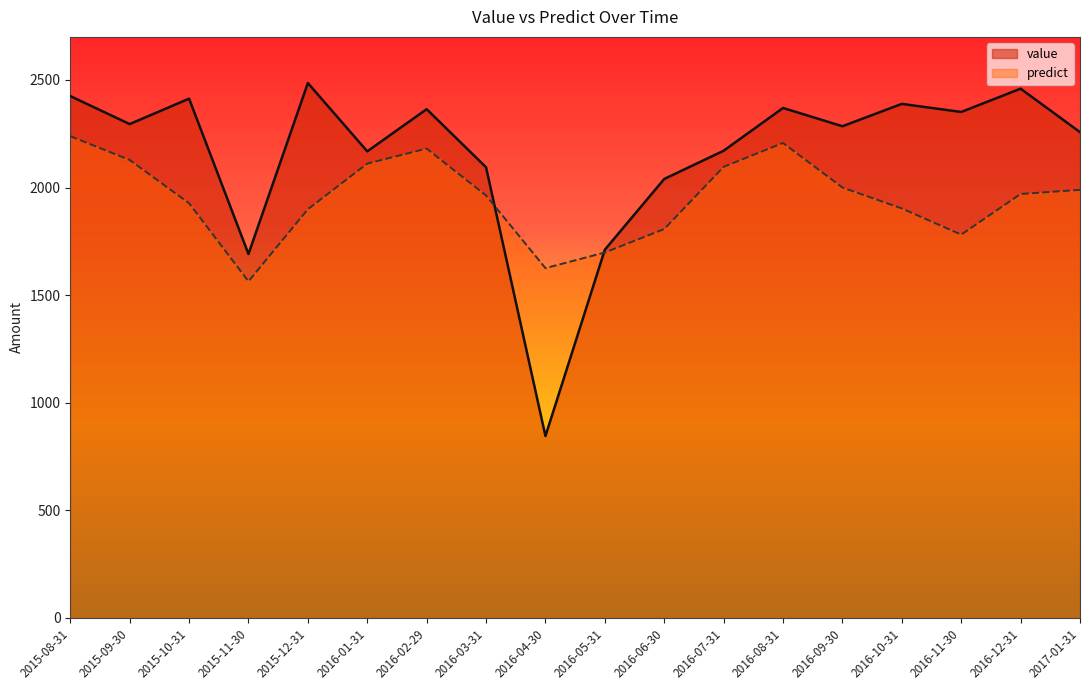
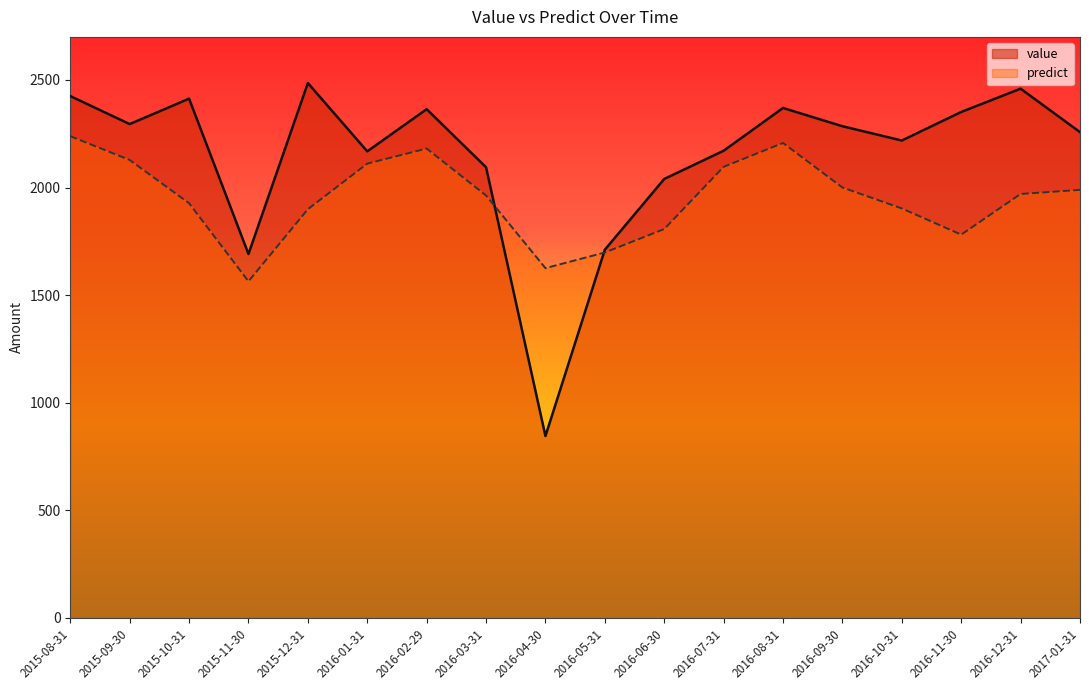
value, 2016-10-31: 2390 -> 2220
